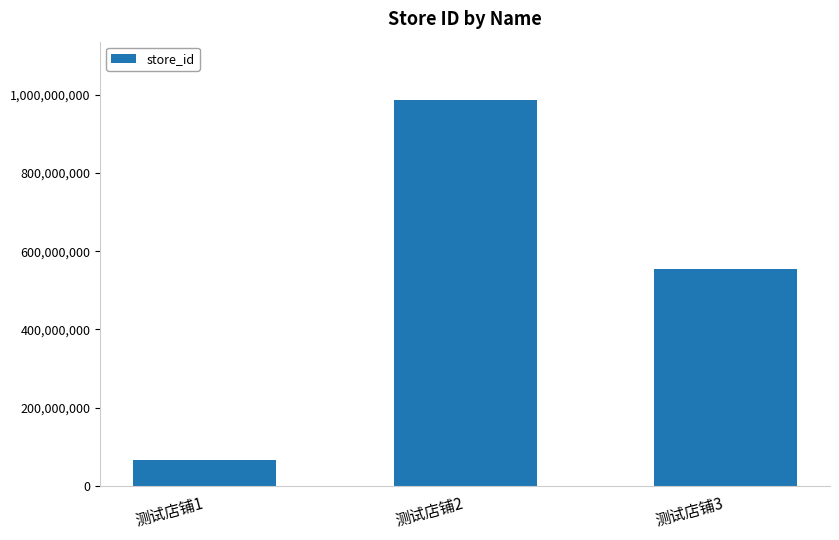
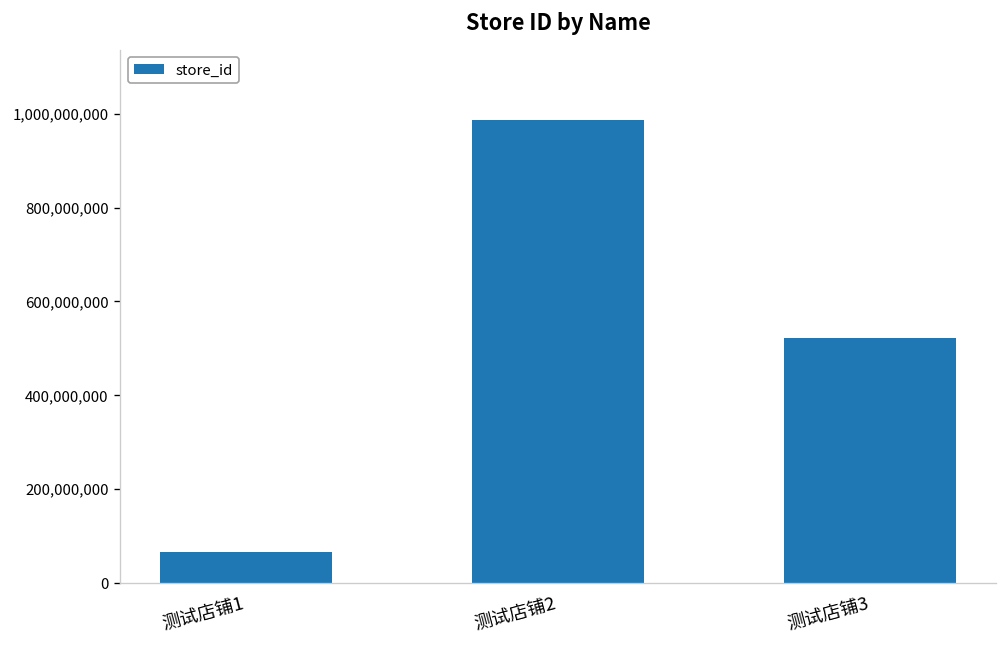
测试店铺3: 560,000,000 -> 520,000,000
